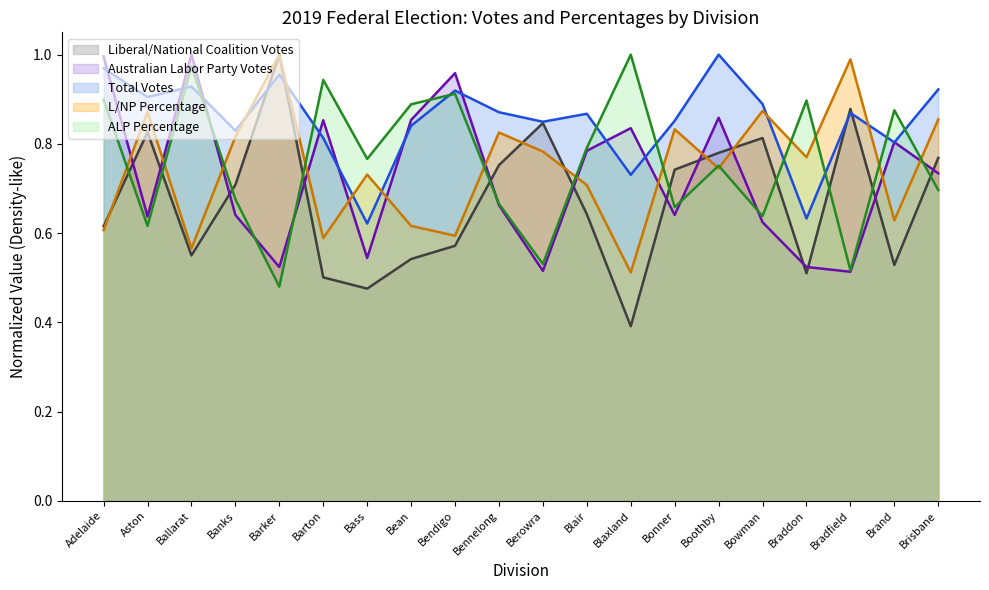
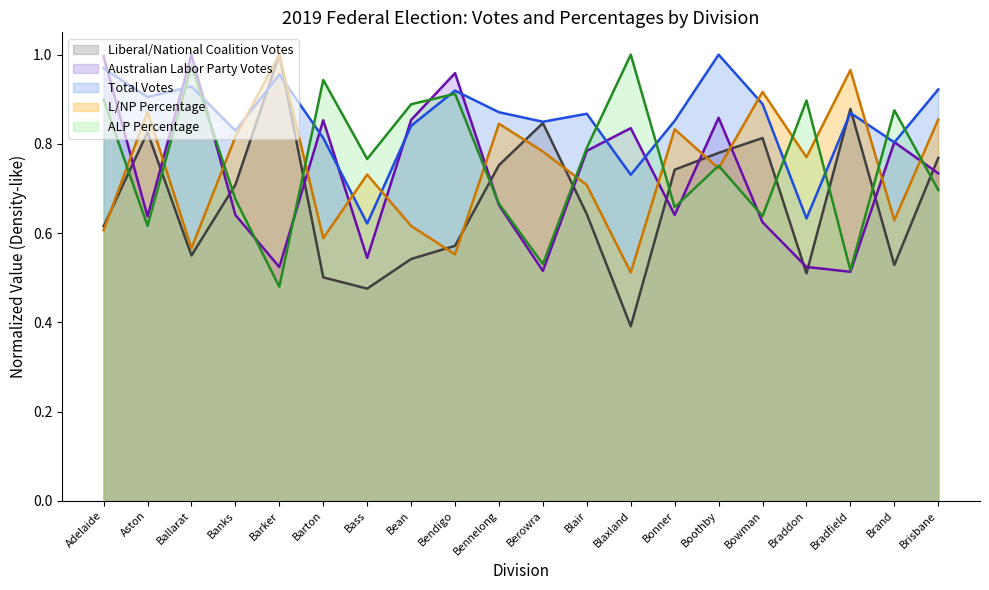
L/NP Percentage, Bendigo: 0.59 -> 0.55
L/NP Percentage, Bennelong: 0.83 -> 0.85
L/NP Percentage, Bowman: 0.87 -> 0.92
L/NP Percentage, Bradfield: 0.99 -> 0.97
